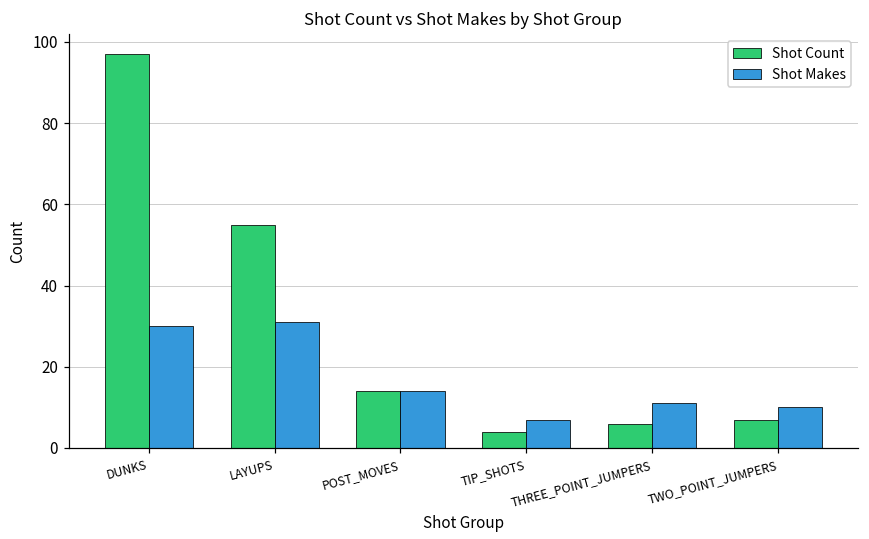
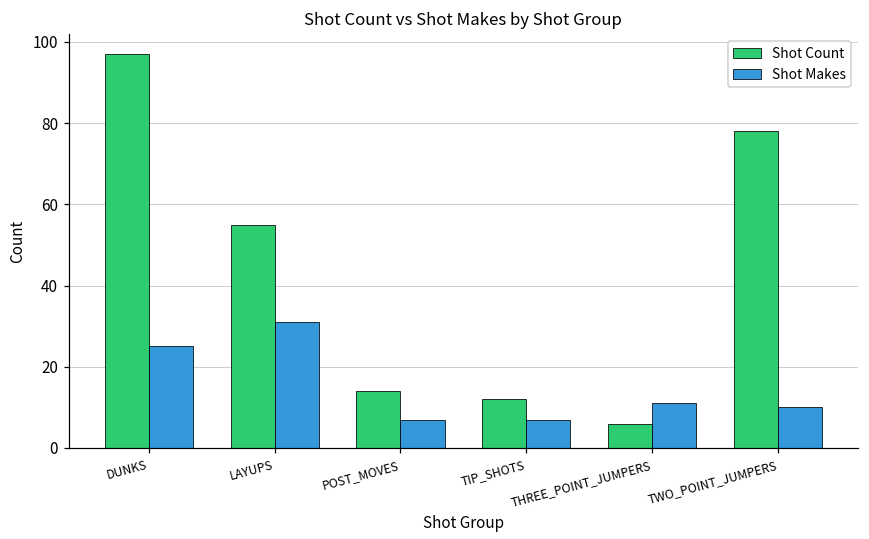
Shot Makes, DUNKS: 30 -> 25
Shot Makes, POST_MOVES: 14 -> 7
Shot Count, TIP_SHOTS: 4 -> 12
Shot Count, TWO_POINT_JUMPERS: 7 -> 78
